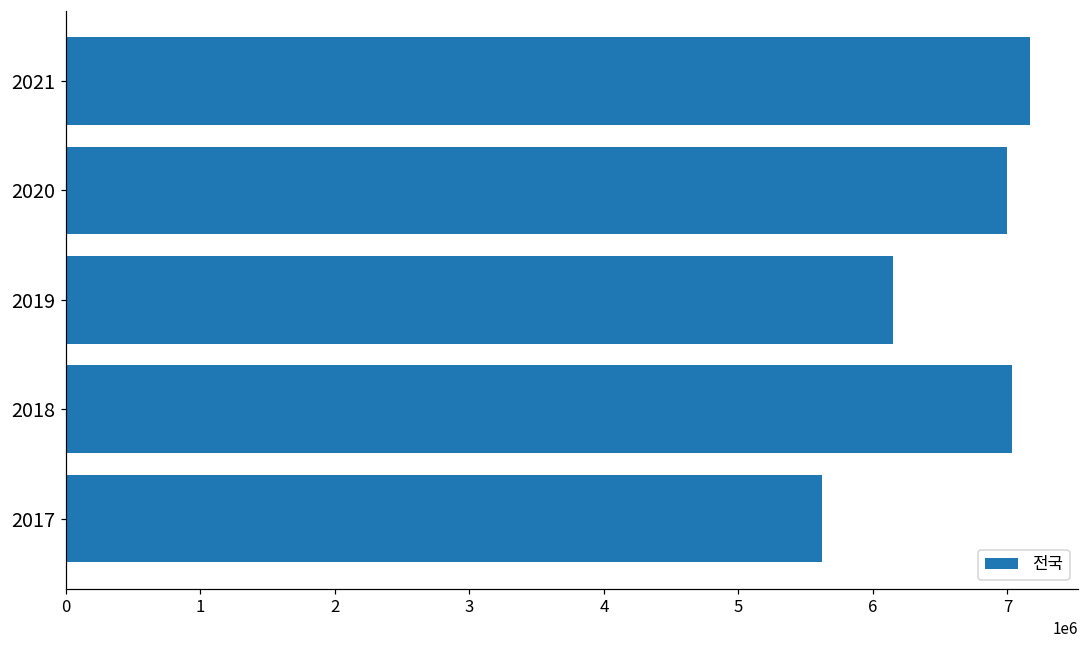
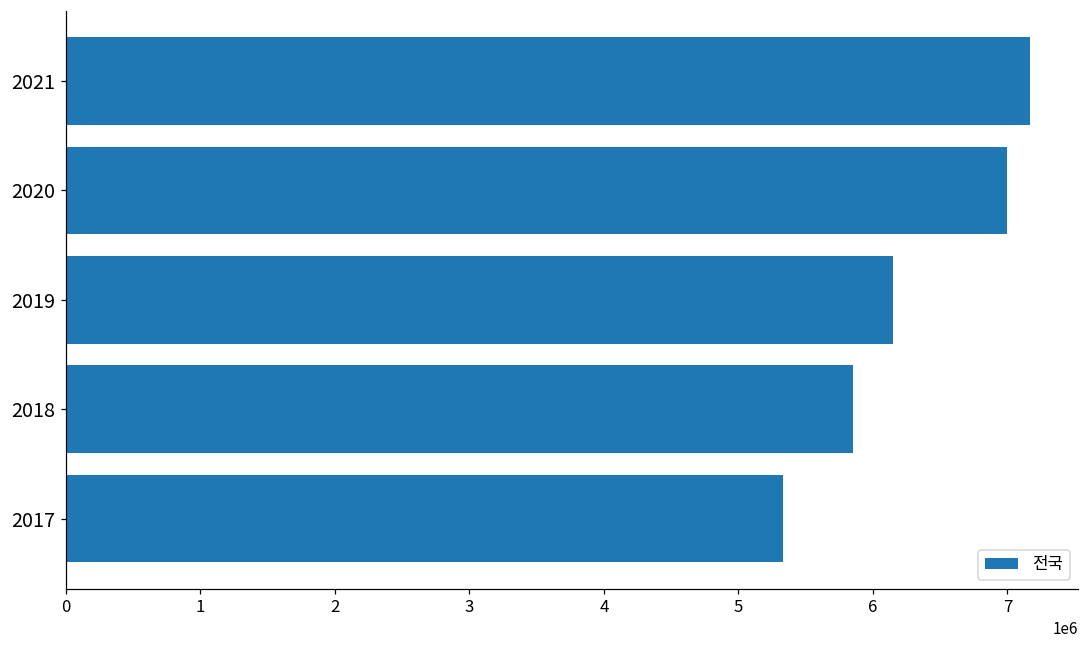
2018: 7030000 -> 5850000
2017: 5620000 -> 5330000
